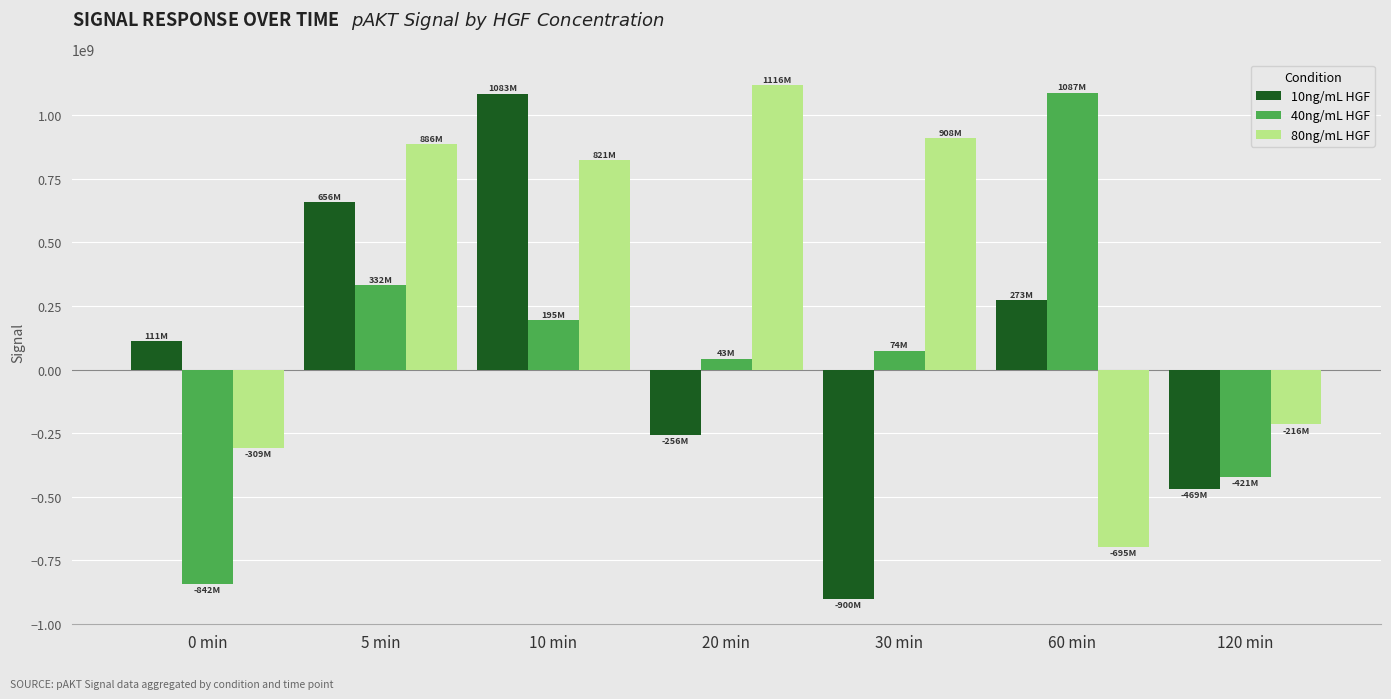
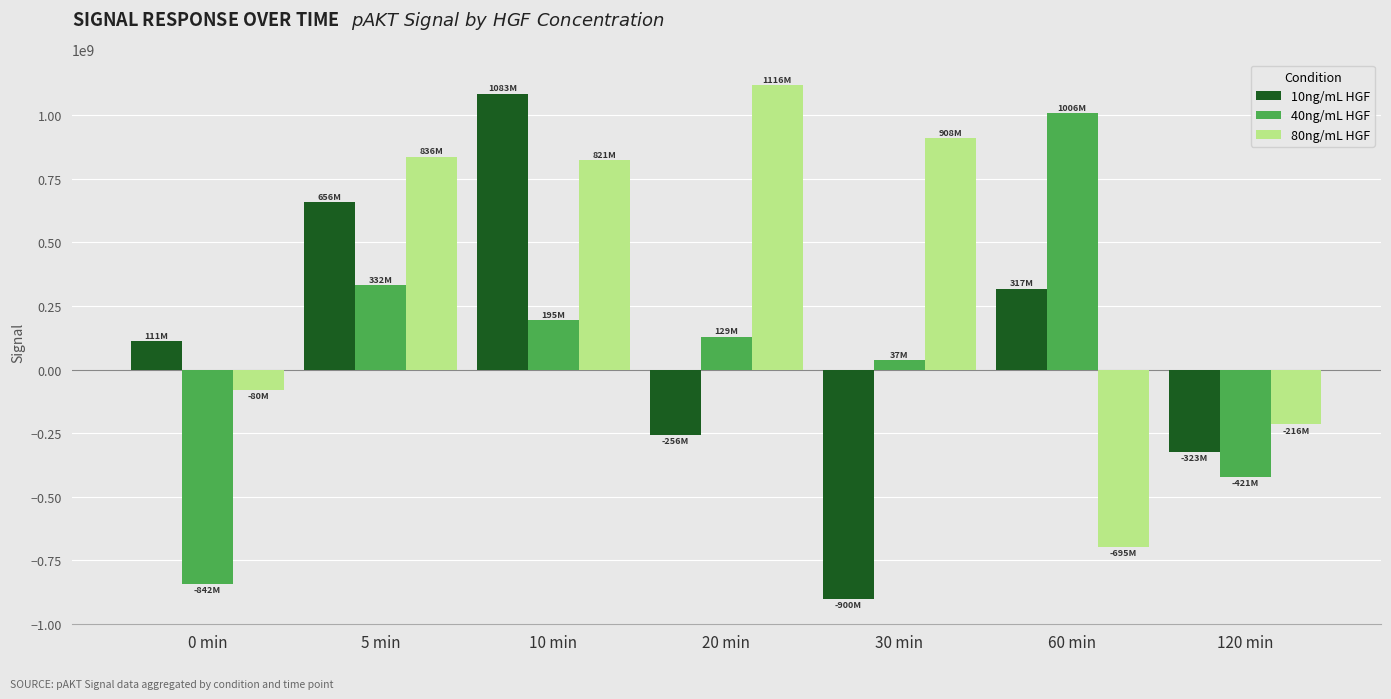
80ng/mL HGF, 0 min: -309M -> -80M
80ng/mL HGF, 5 min: 886M -> 836M
40ng/mL HGF, 20 min: 43M -> 129M
40ng/mL HGF, 30 min: 74M -> 37M
10ng/mL HGF, 60 min: 273M -> 317M
40ng/mL HGF, 60 min: 1087M -> 1006M
10ng/mL HGF, 120 min: -469M -> -323M
